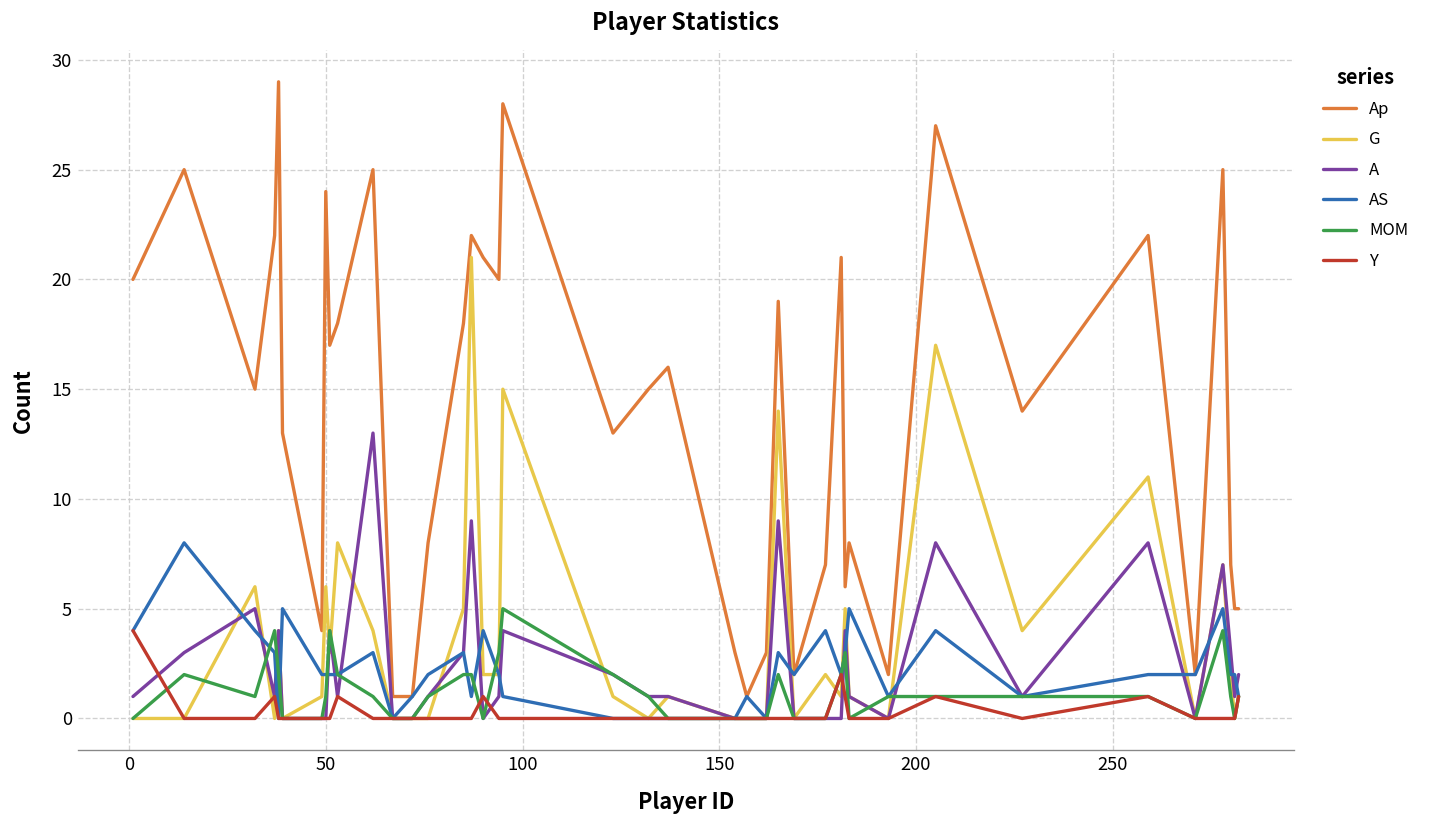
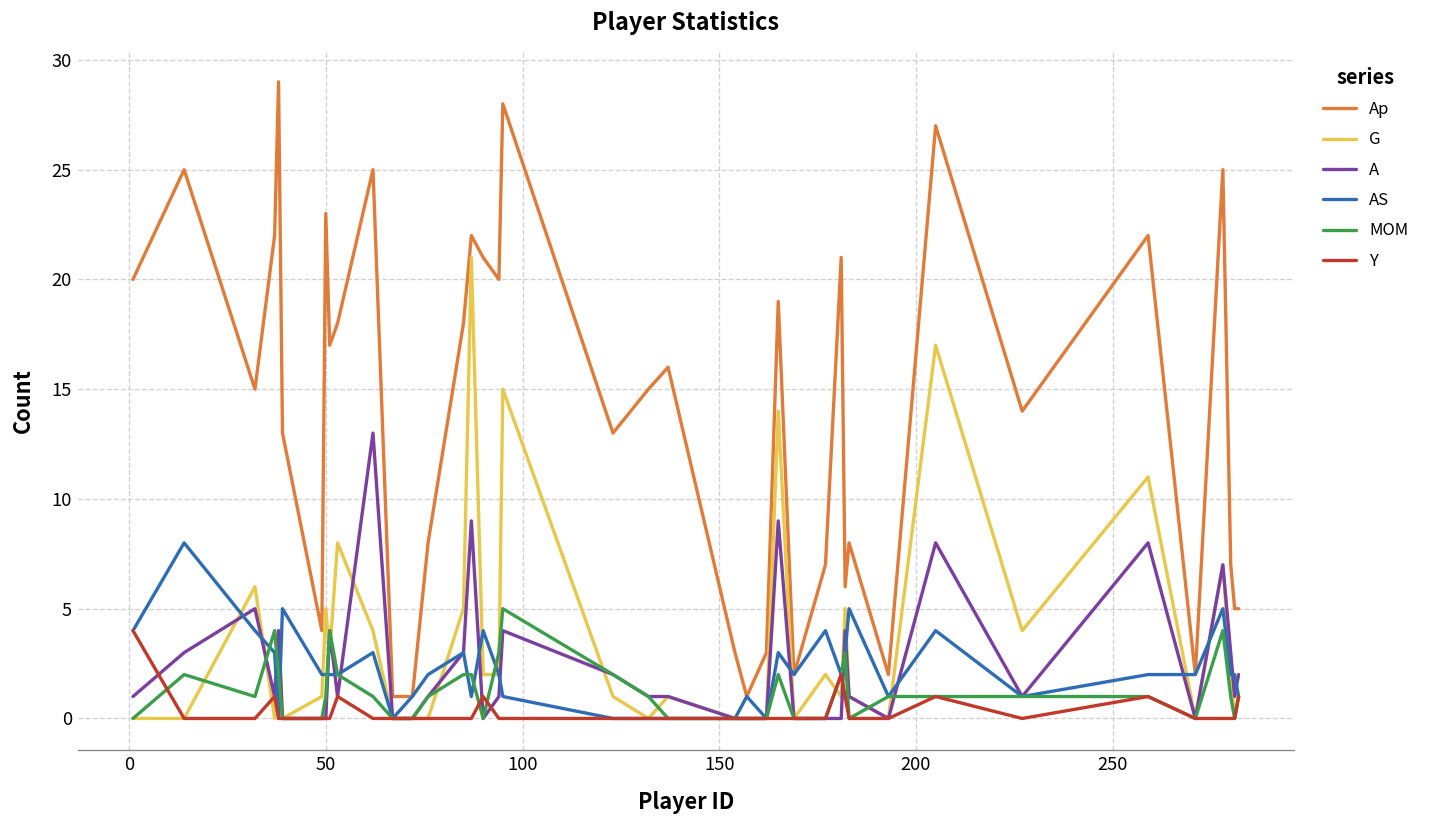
Ap, 50: 24 -> 23
G, 50: 6 -> 5
